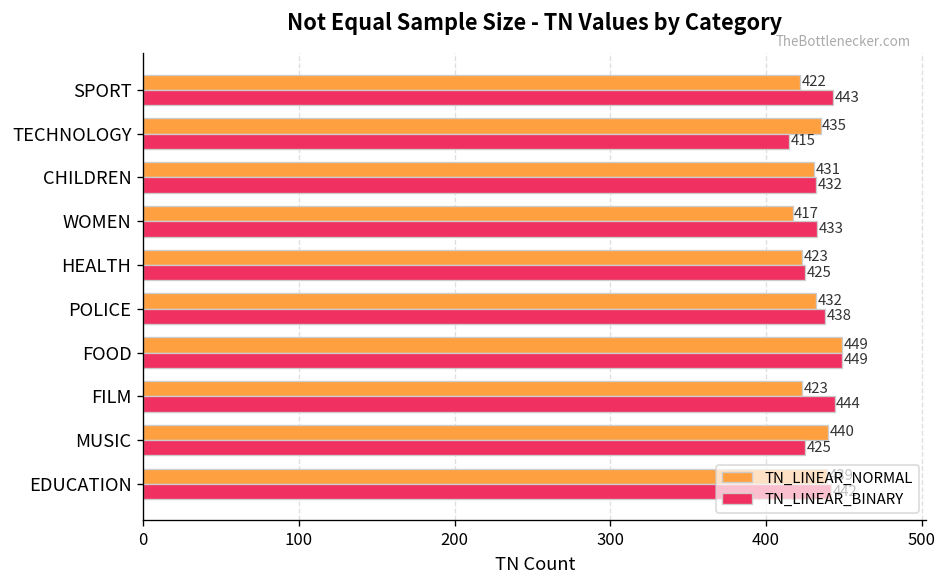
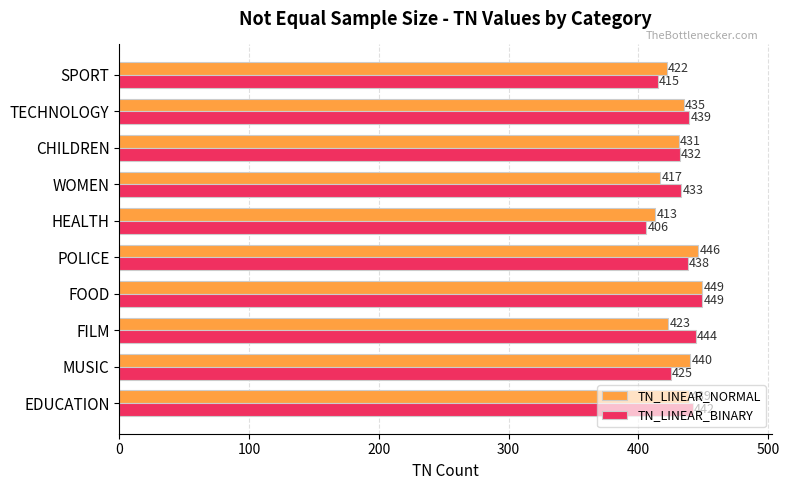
TN_LINEAR_BINARY, SPORT: 443 -> 415
TN_LINEAR_BINARY, TECHNOLOGY: 415 -> 439
TN_LINEAR_NORMAL, HEALTH: 423 -> 413
TN_LINEAR_BINARY, HEALTH: 425 -> 406
TN_LINEAR_NORMAL, POLICE: 432 -> 446
